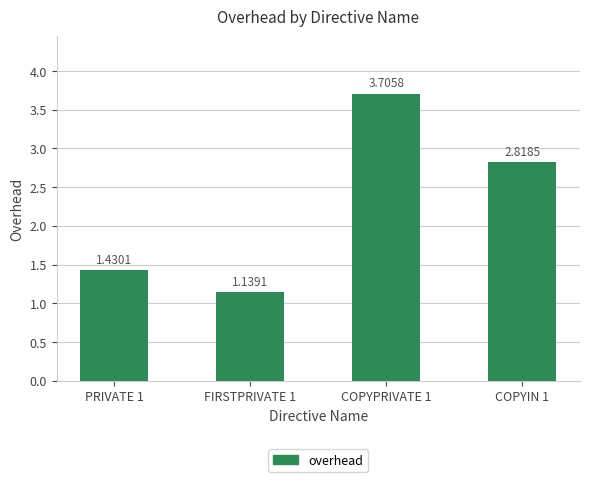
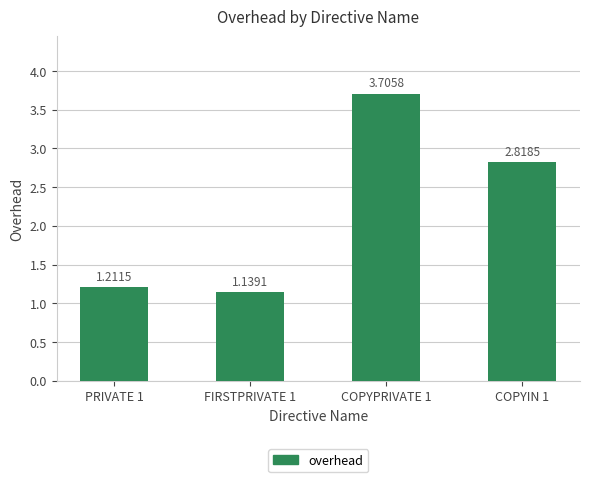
PRIVATE 1: 1.4301 -> 1.2115
